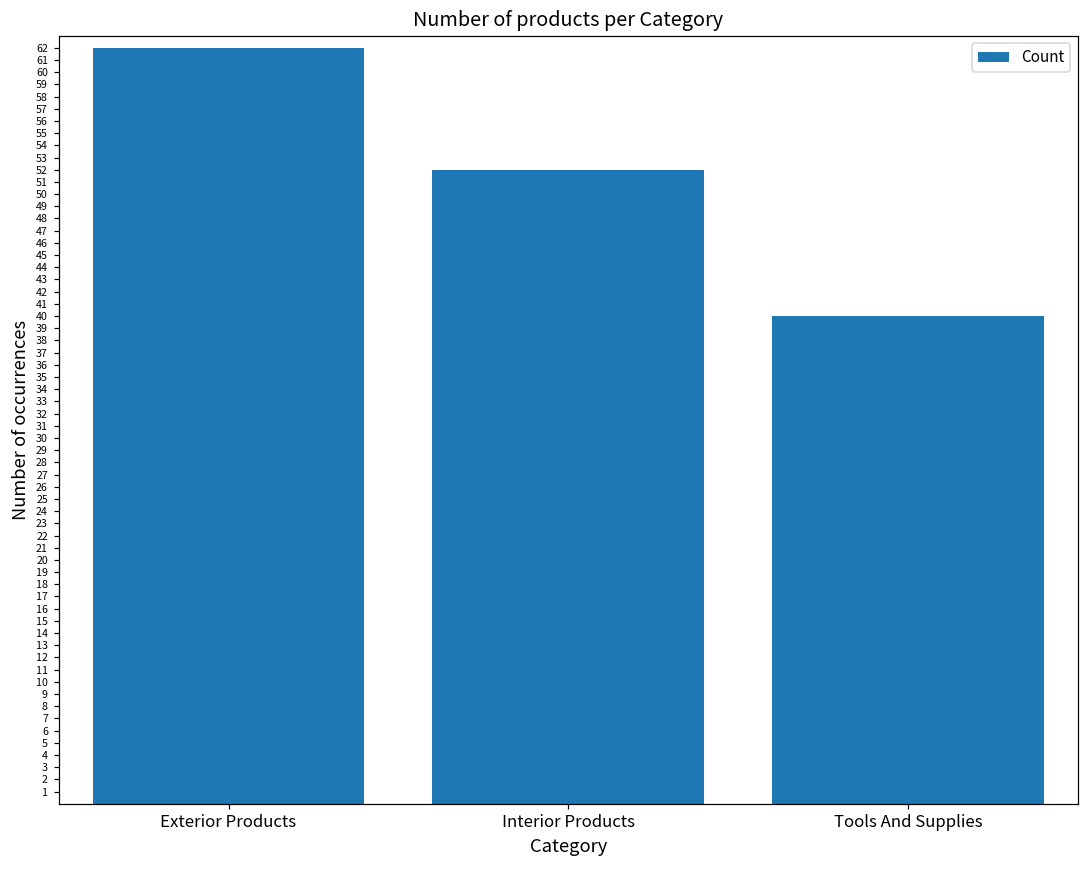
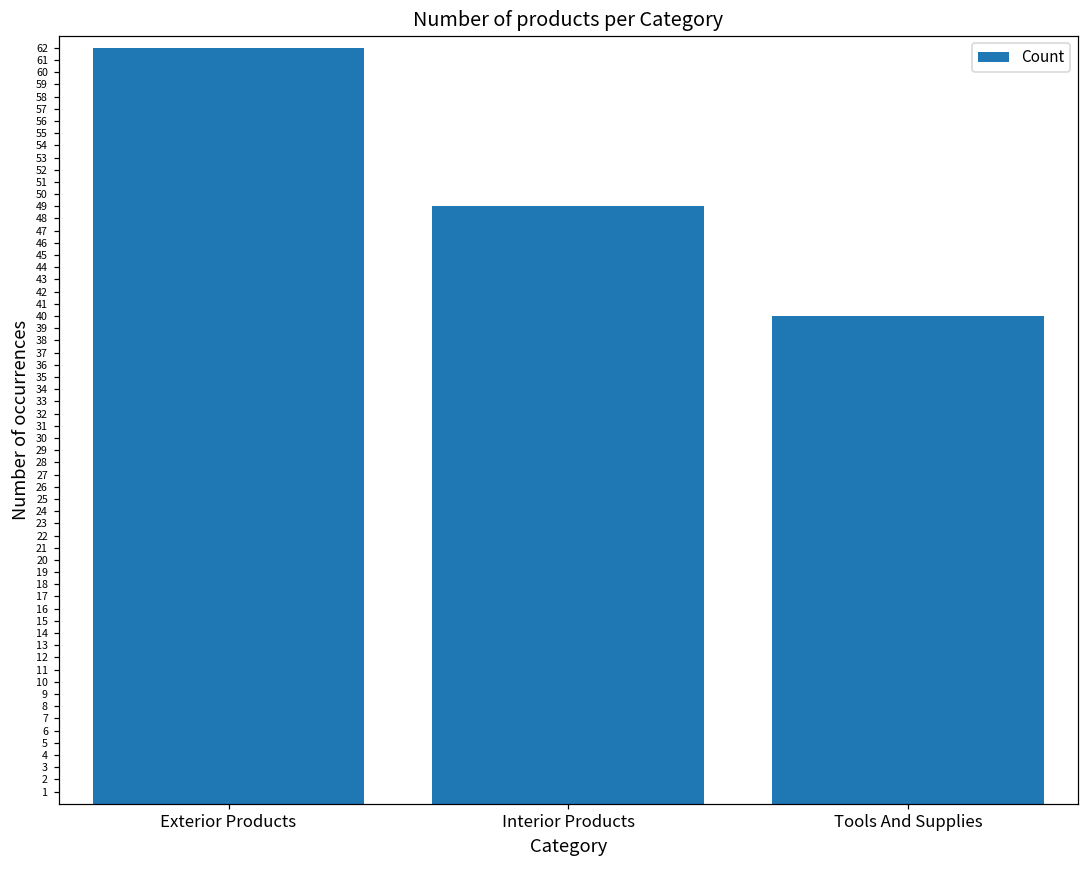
Interior Products: 52 -> 49
